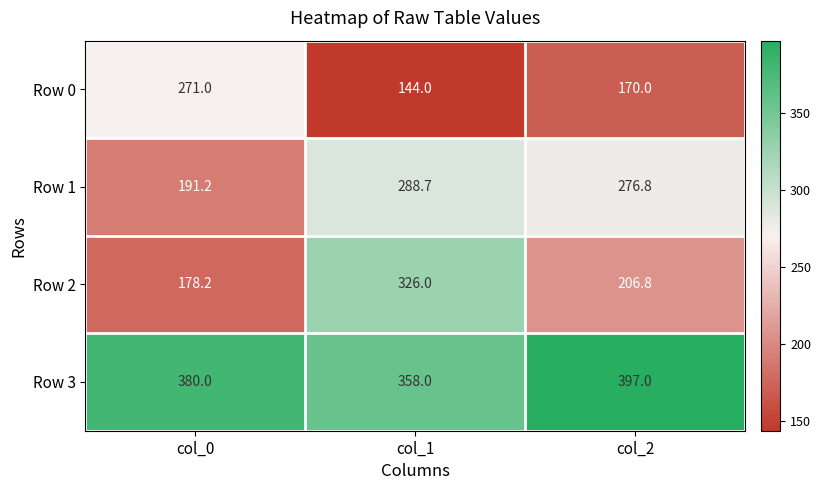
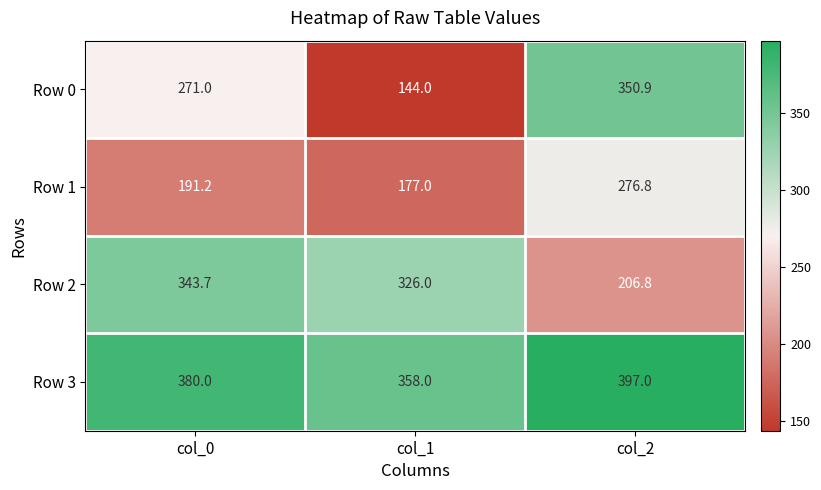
Row 0, col_2: 170.0 -> 350.9
Row 1, col_1: 288.7 -> 177.0
Row 2, col_0: 178.2 -> 343.7
